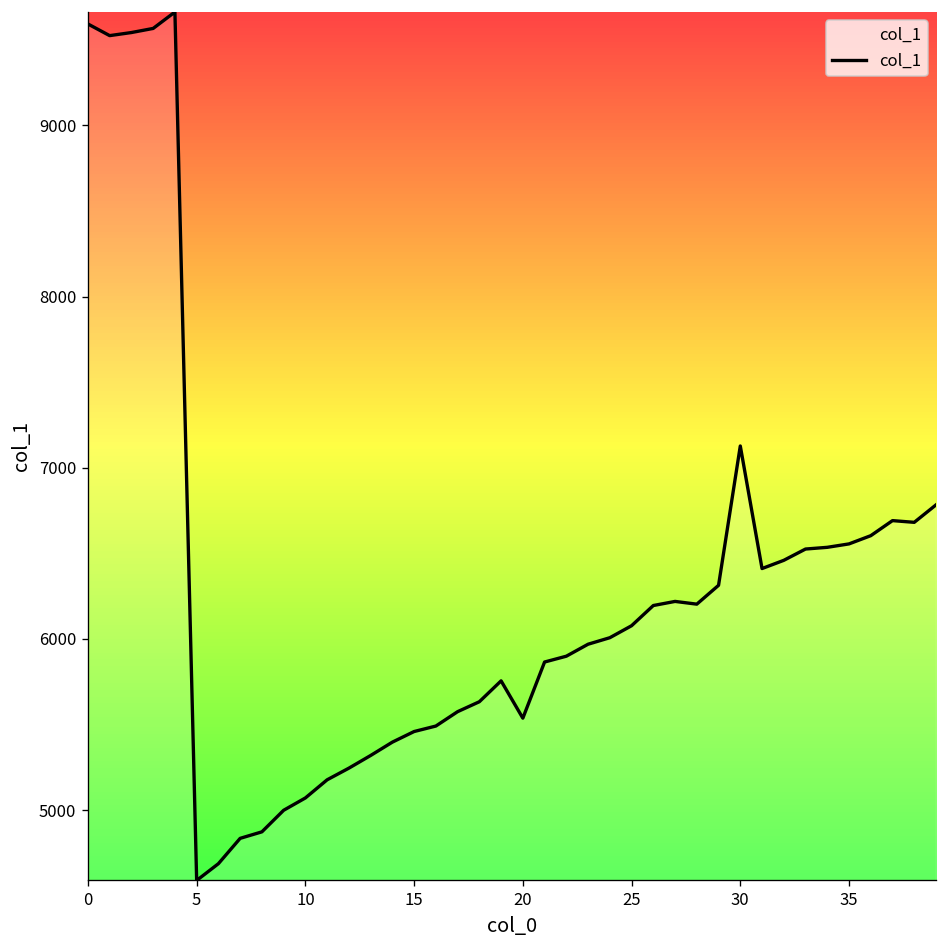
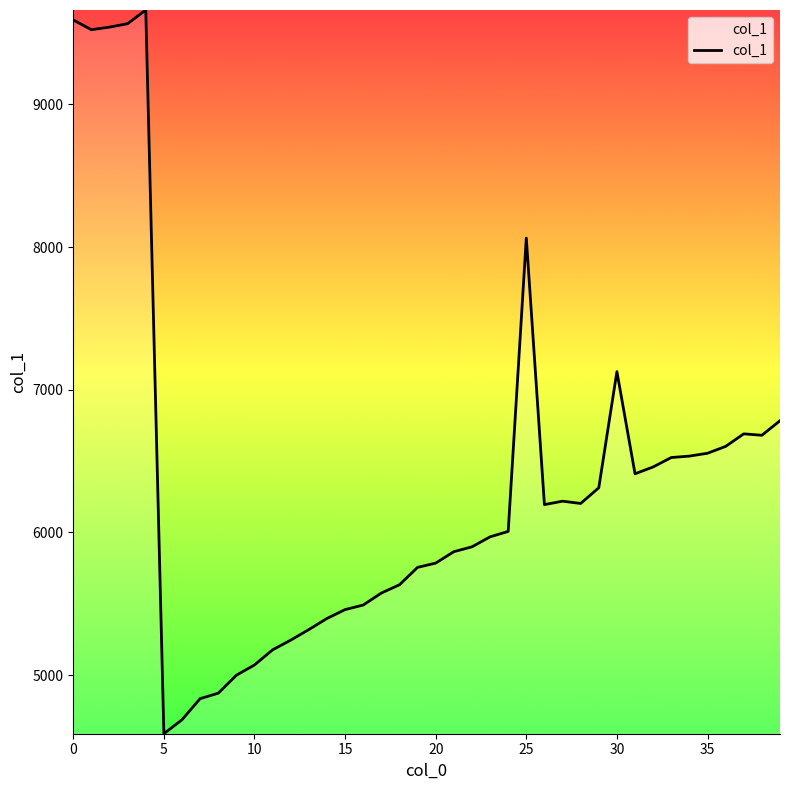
20: 5540 -> 5790
25: 6080 -> 8060
